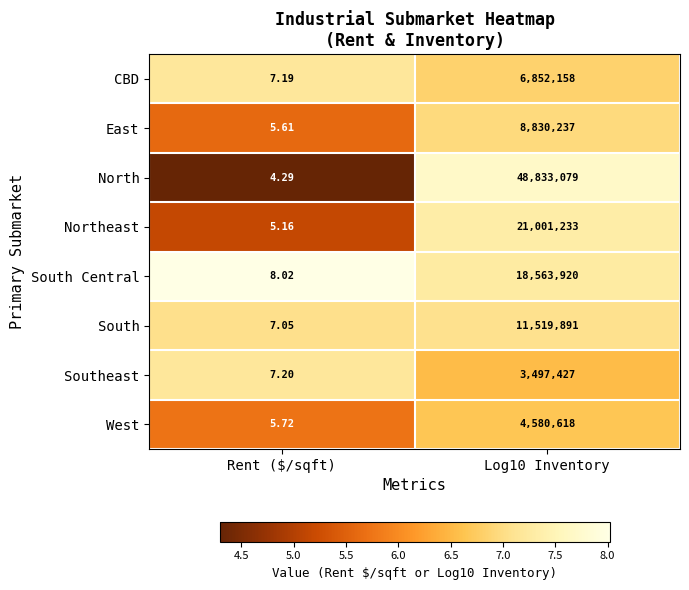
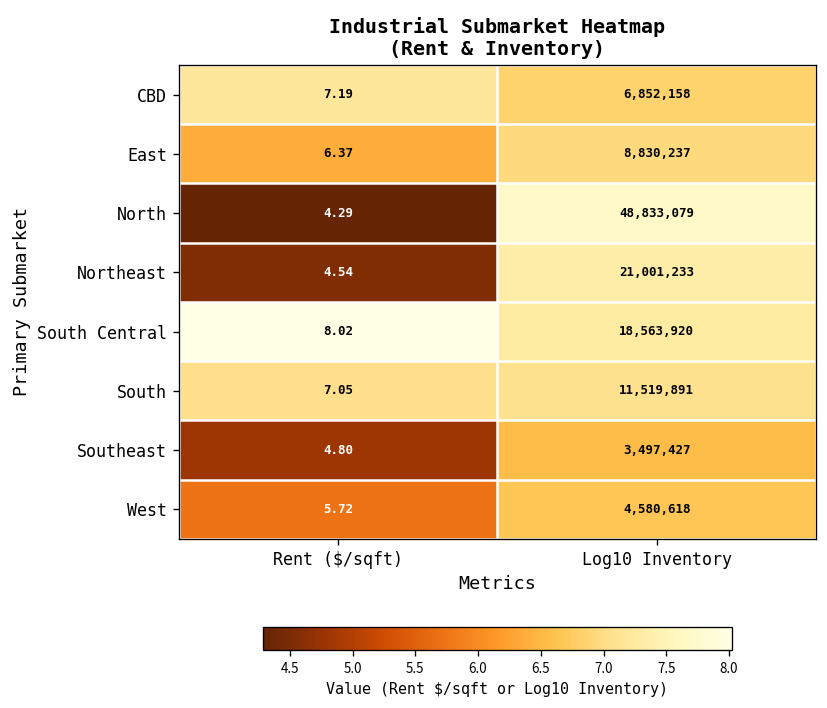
East, Rent ($/sqft): 5.61 -> 6.37
Northeast, Rent ($/sqft): 5.16 -> 4.54
Southeast, Rent ($/sqft): 7.20 -> 4.80
